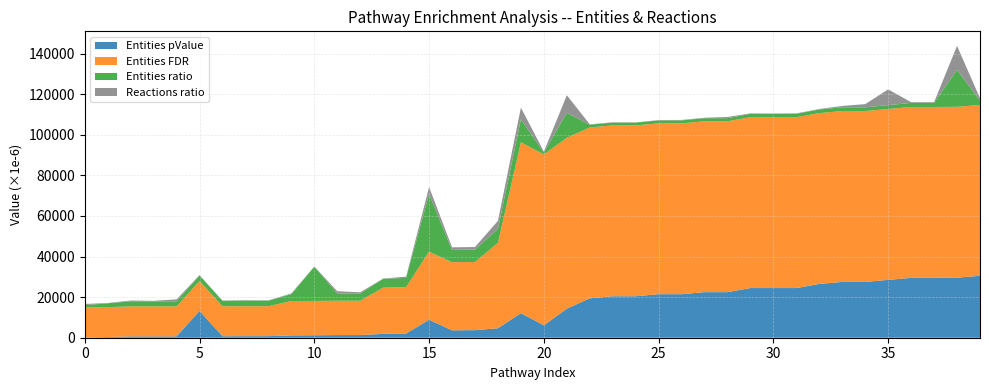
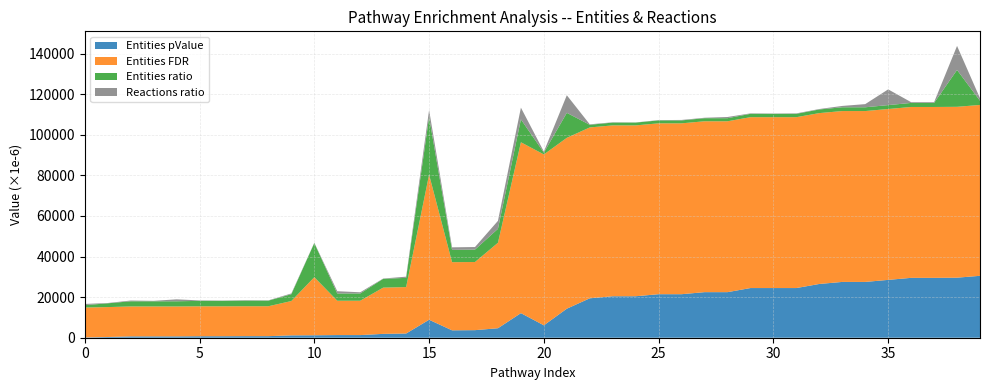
Entities pValue, 5: 13000 -> 1000
Entities FDR, 10: 17000 -> 29000
Entities FDR, 15: 34000 -> 72000
